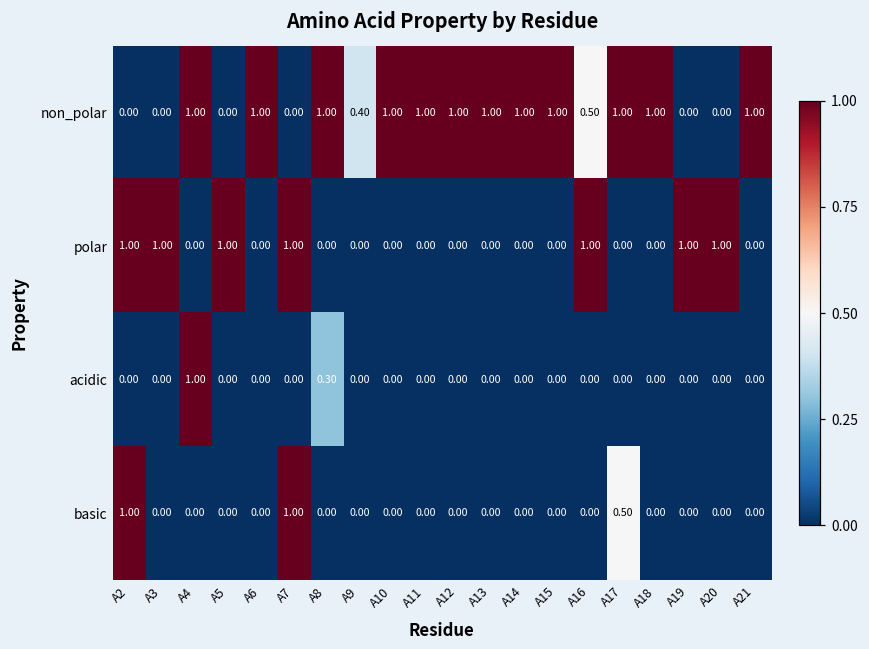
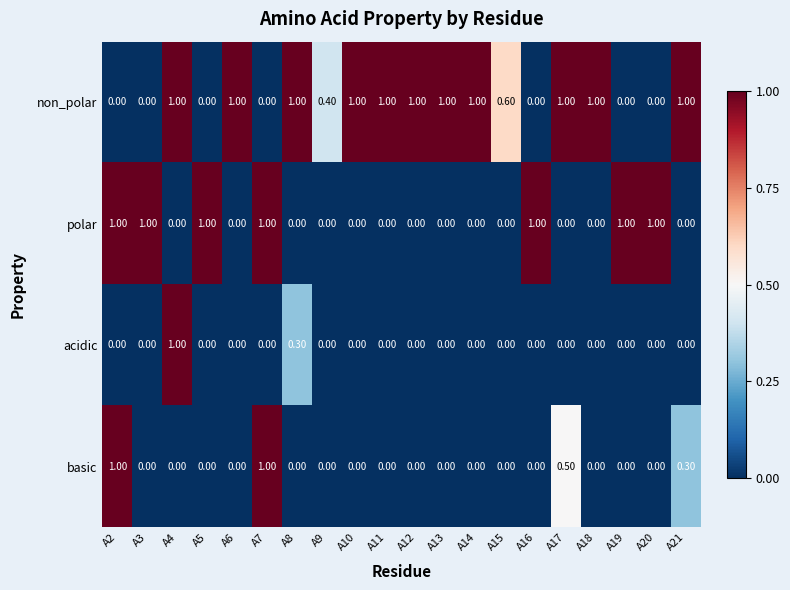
non_polar, A15: 1.00 -> 0.60
non_polar, A16: 0.50 -> 0.00
basic, A21: 0.00 -> 0.30
